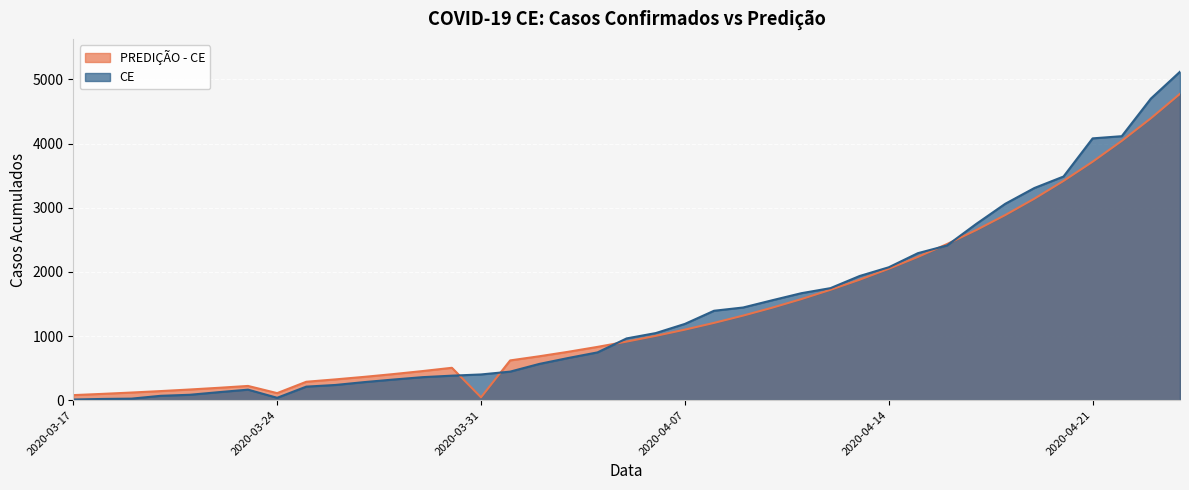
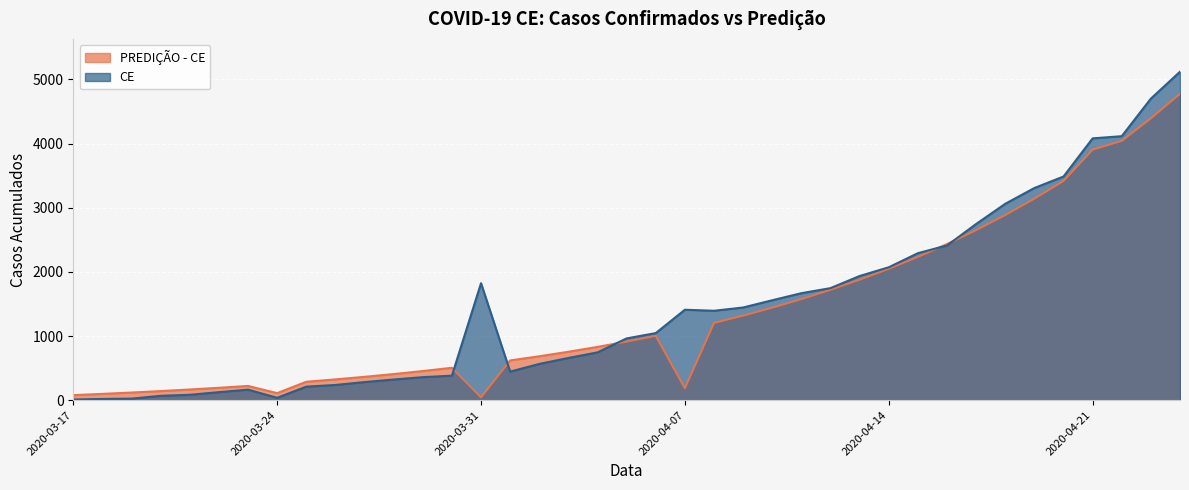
CE, 2020-03-31: 400 -> 1800
PREDIÇÃO - CE, 2020-04-07: 1100 -> 200
CE, 2020-04-07: 1200 -> 1400
PREDIÇÃO - CE, 2020-04-21: 3700 -> 3900
